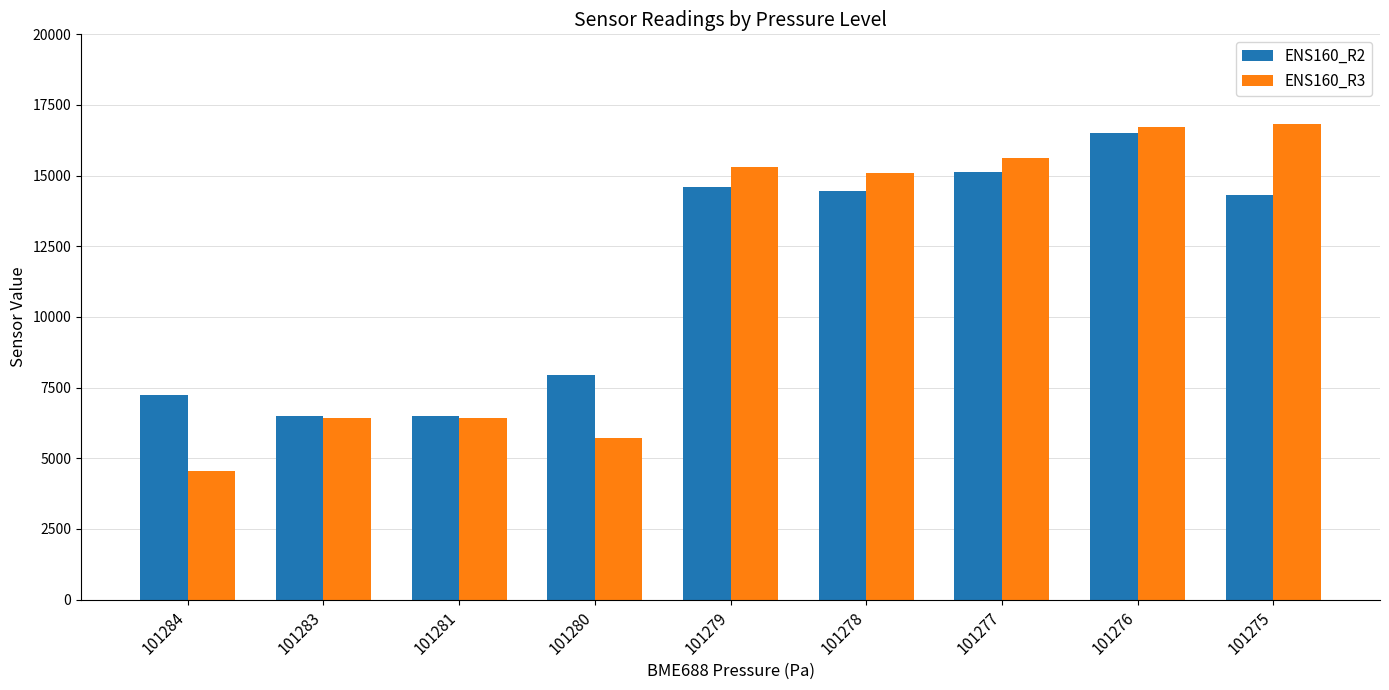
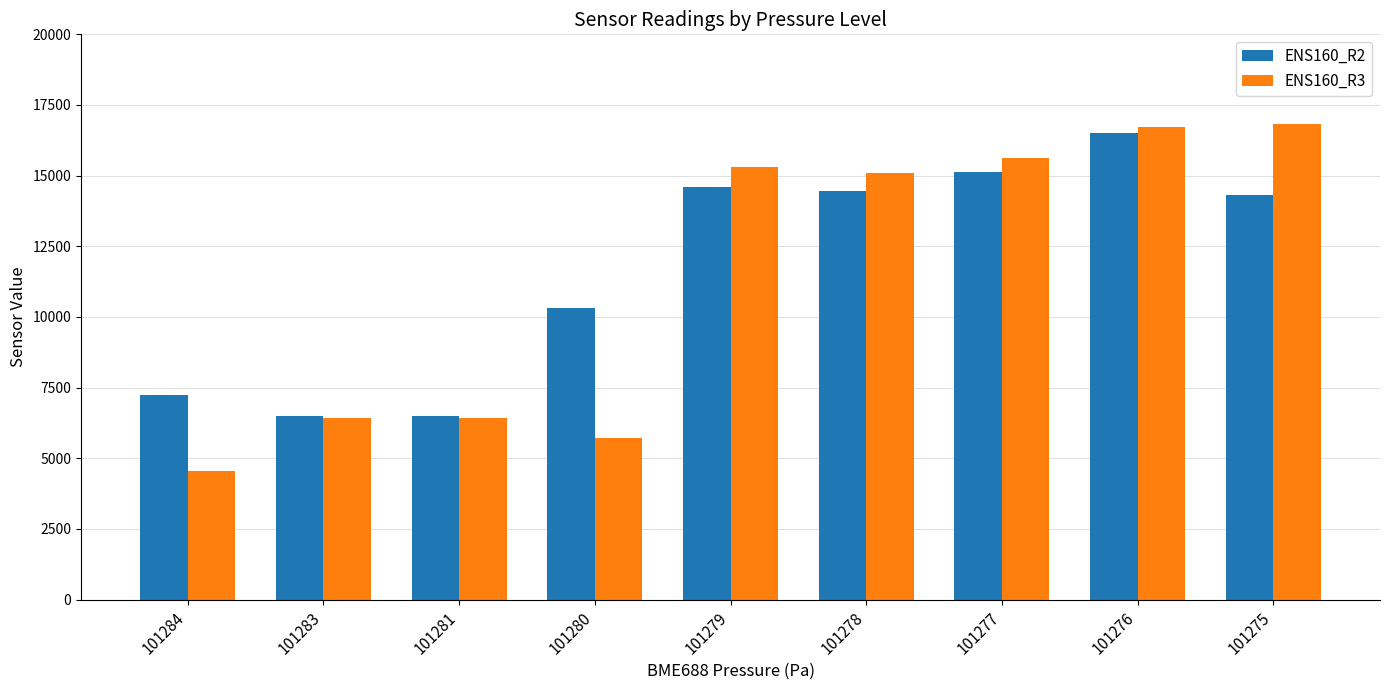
ENS160_R2, 101280: 7900 -> 10300
